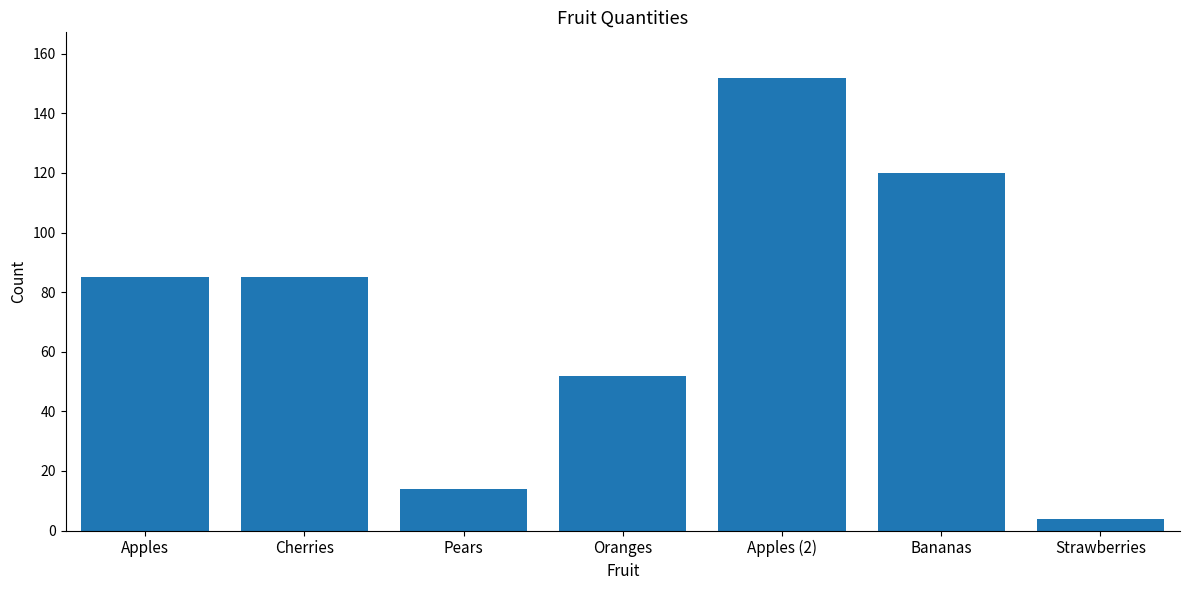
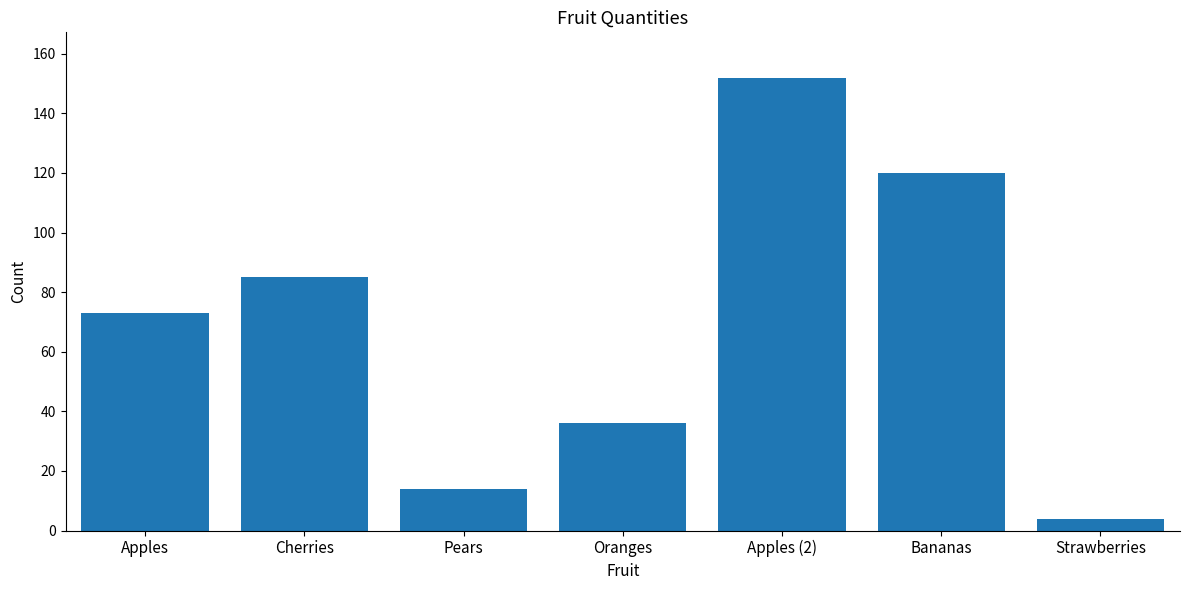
Apples: 85 -> 73
Oranges: 52 -> 36
